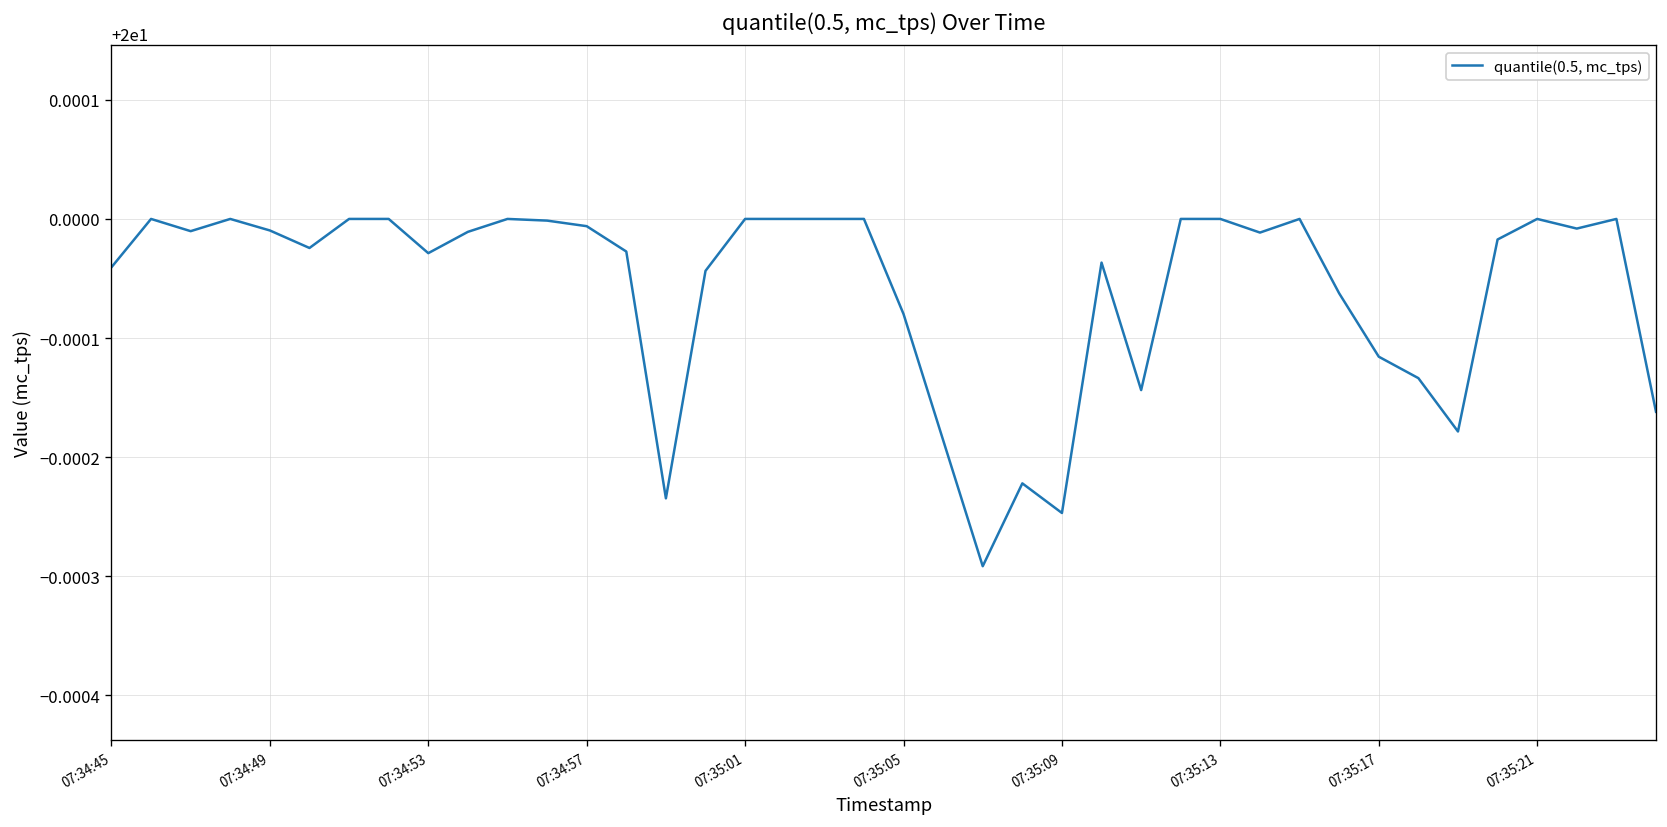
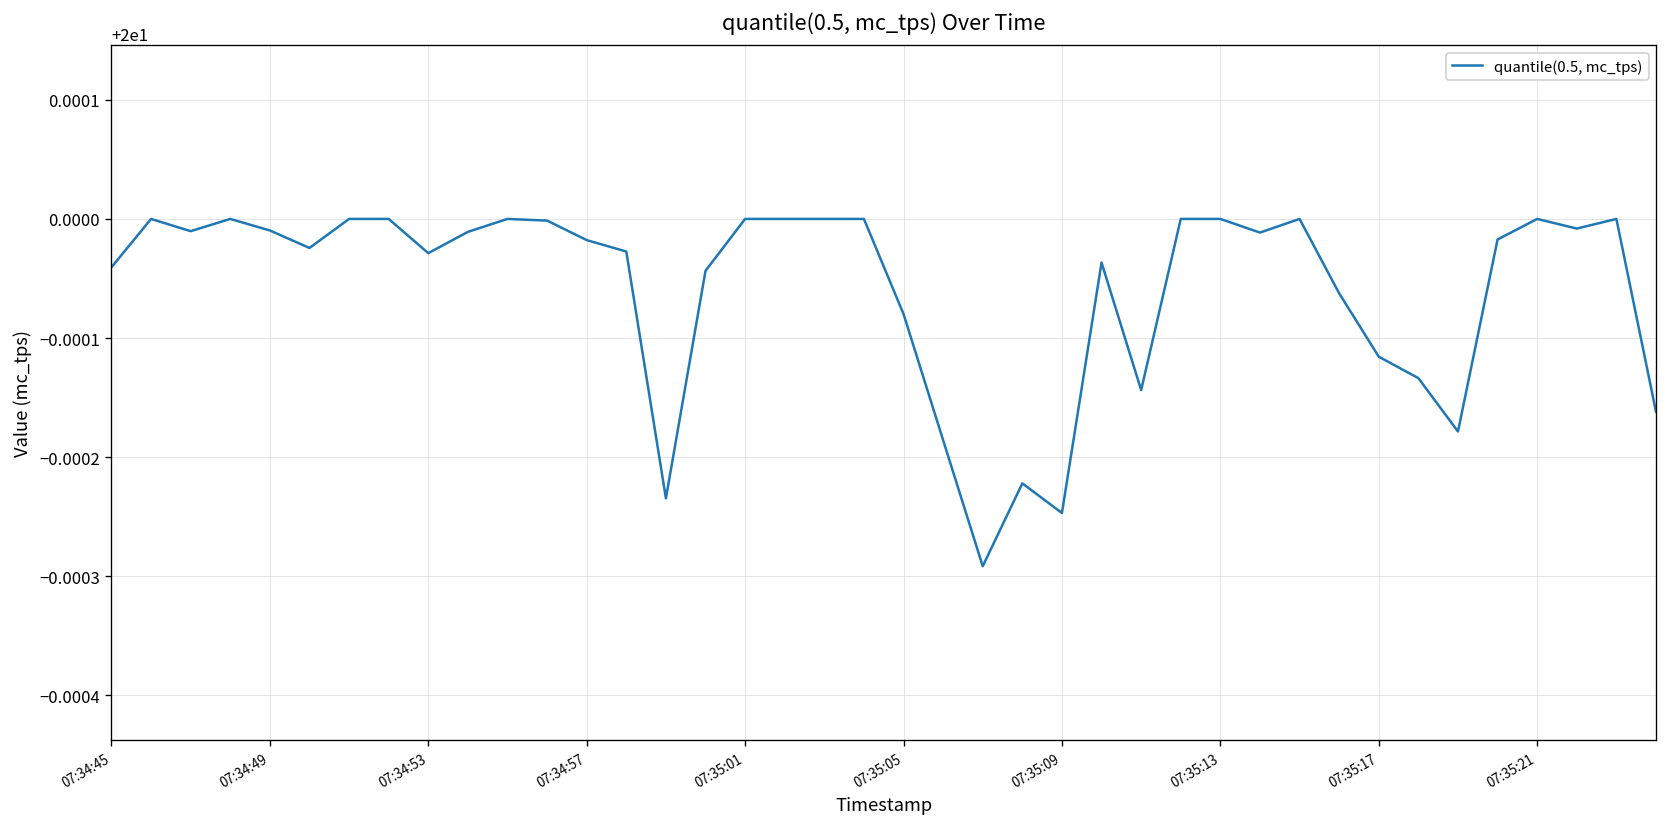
07:34:57: 19.99999 -> 19.99998
